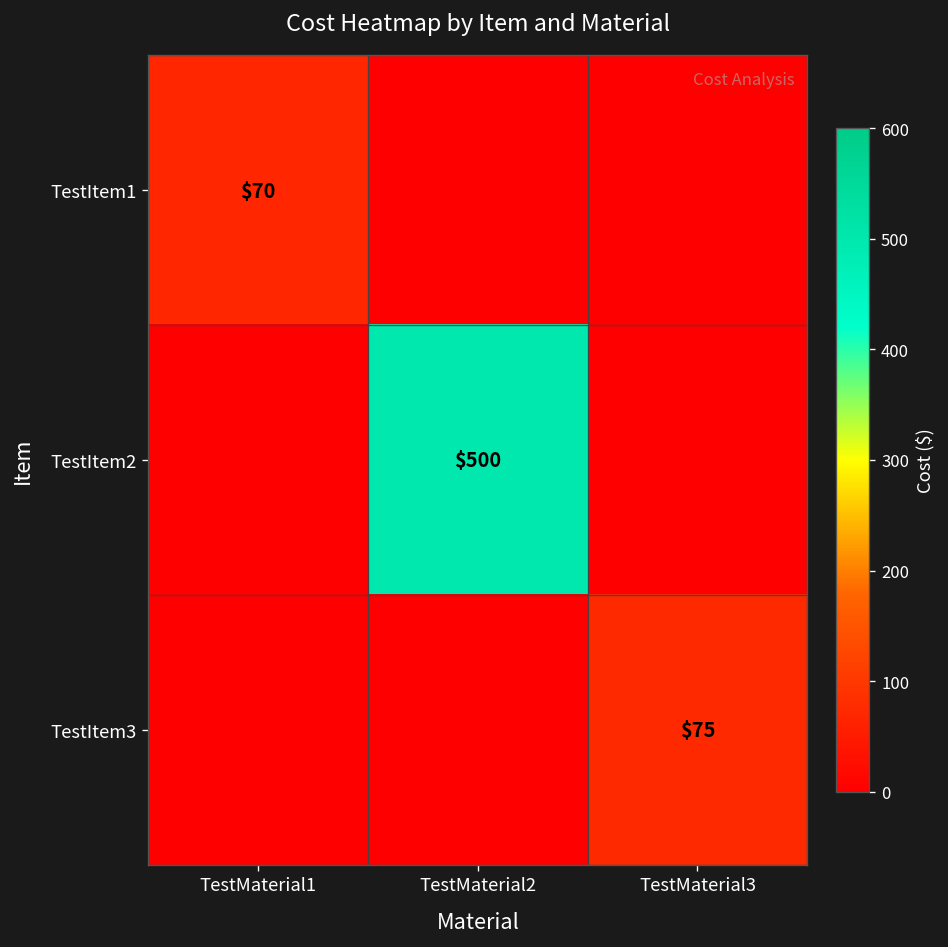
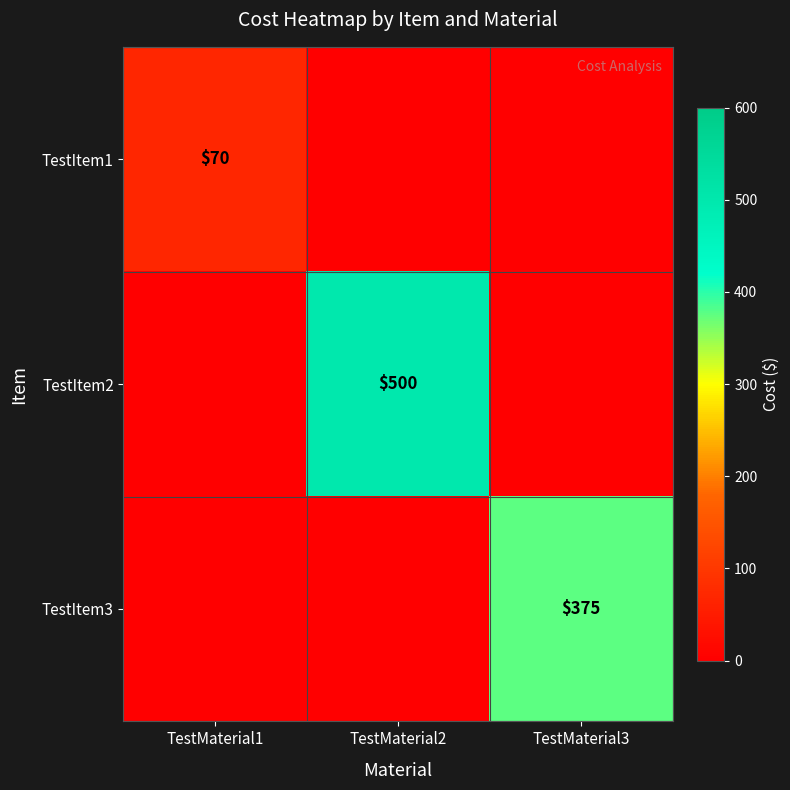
TestItem3, TestMaterial3: $75 -> $375
